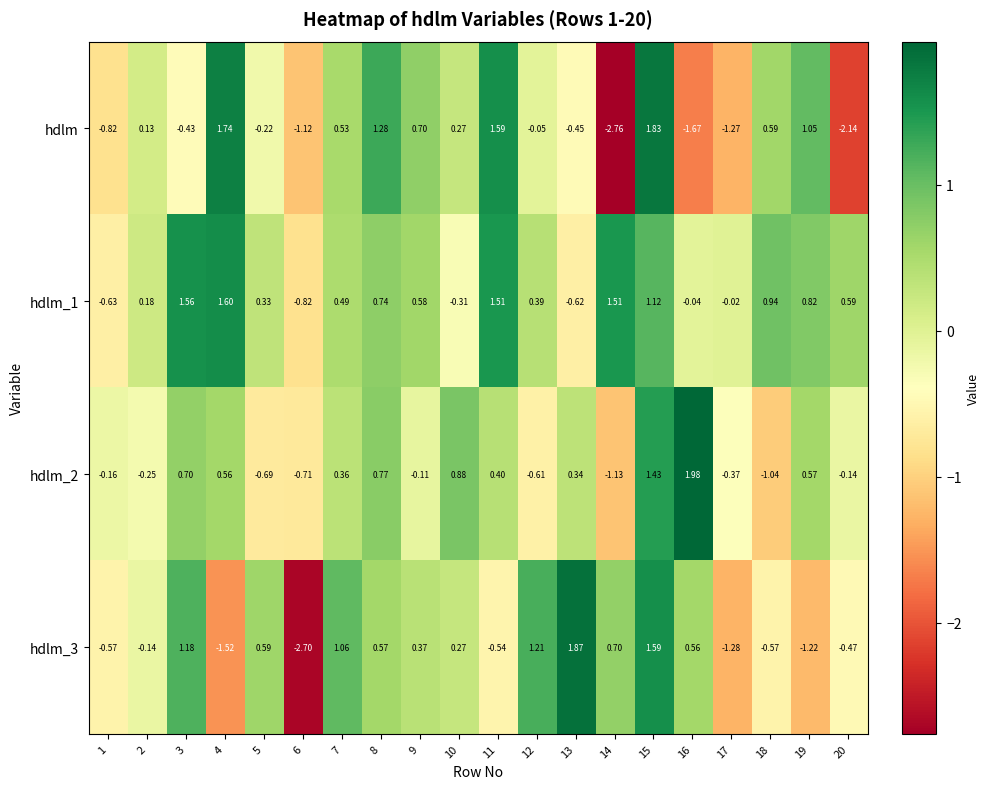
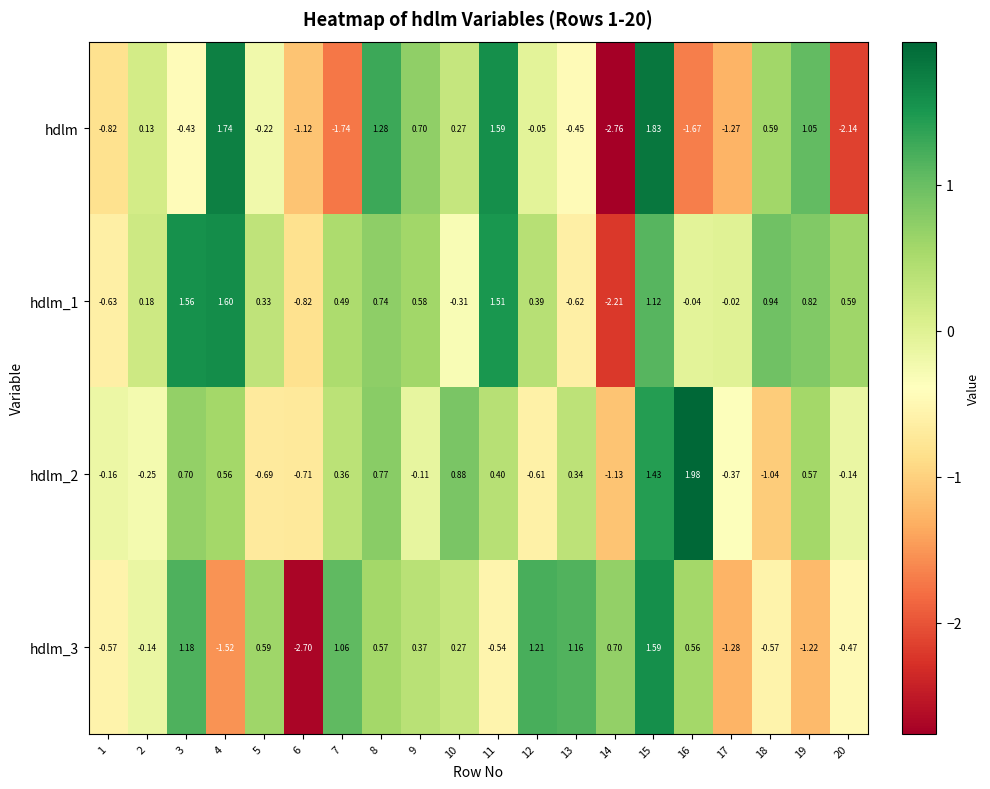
hdlm, 7: 0.53 -> -1.74
hdlm_1, 14: 1.51 -> -2.21
hdlm_3, 13: 1.87 -> 1.16
